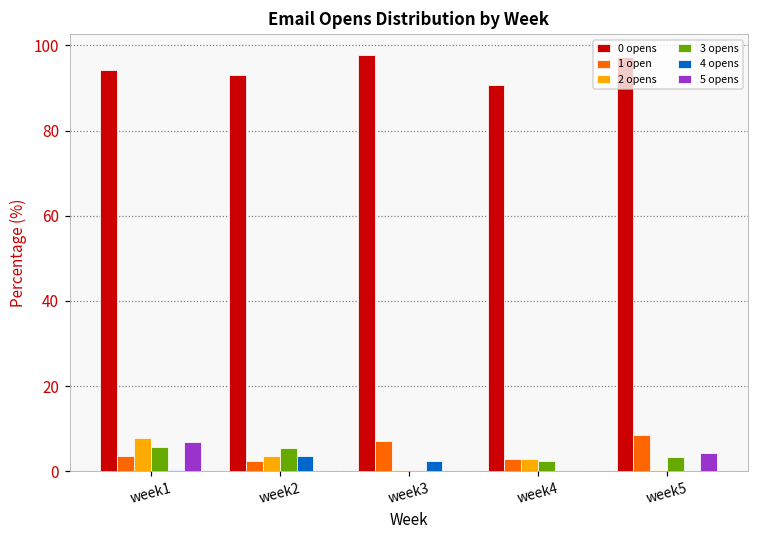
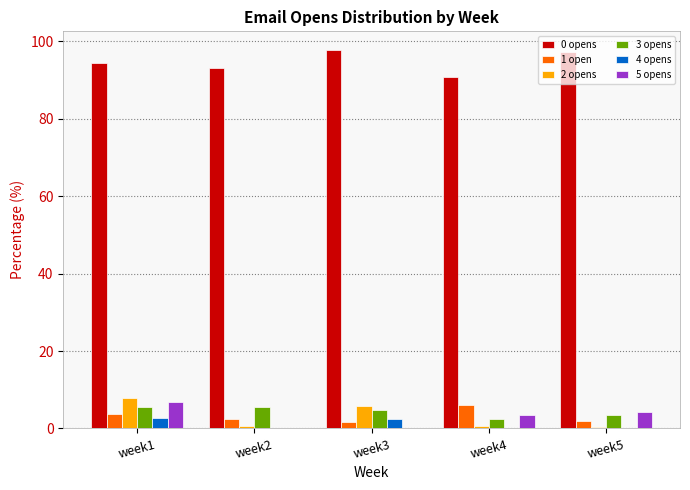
4 opens, week1: 0 -> 3
2 opens, week2: 4 -> 1
4 opens, week2: 3 -> 0
1 open, week3: 7 -> 2
2 opens, week3: 0 -> 6
3 opens, week3: 0 -> 5
1 open, week4: 3 -> 6
2 opens, week4: 3 -> 1
5 opens, week4: 0 -> 3
1 open, week5: 9 -> 2
